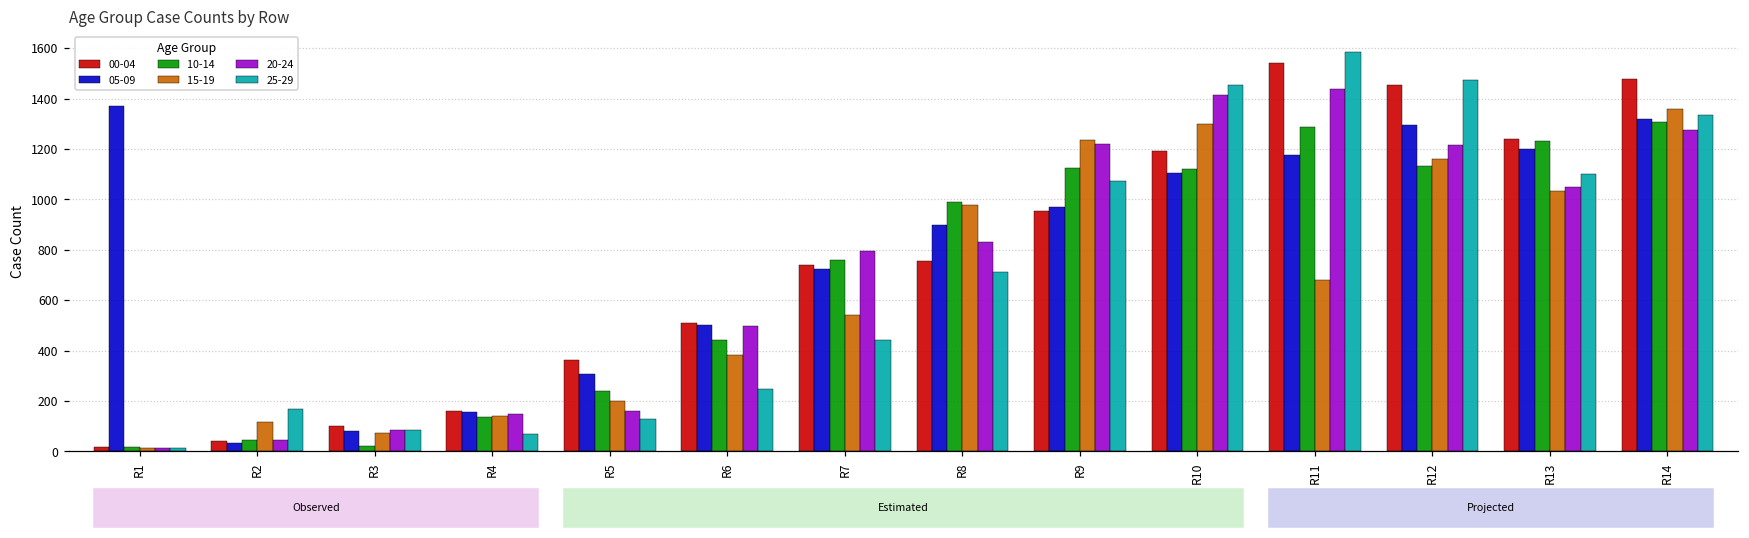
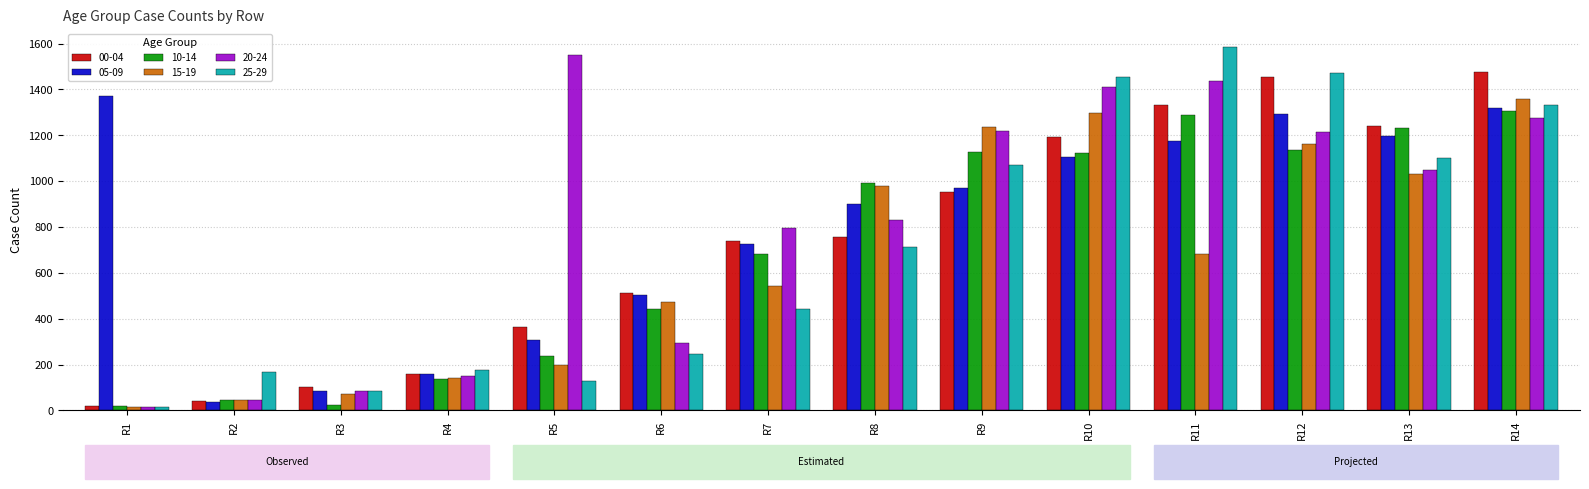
15-19, R2: 120 -> 40
25-29, R4: 70 -> 180
20-24, R5: 160 -> 1550
15-19, R6: 380 -> 470
20-24, R6: 500 -> 290
10-14, R7: 760 -> 680
00-04, R11: 1540 -> 1330
